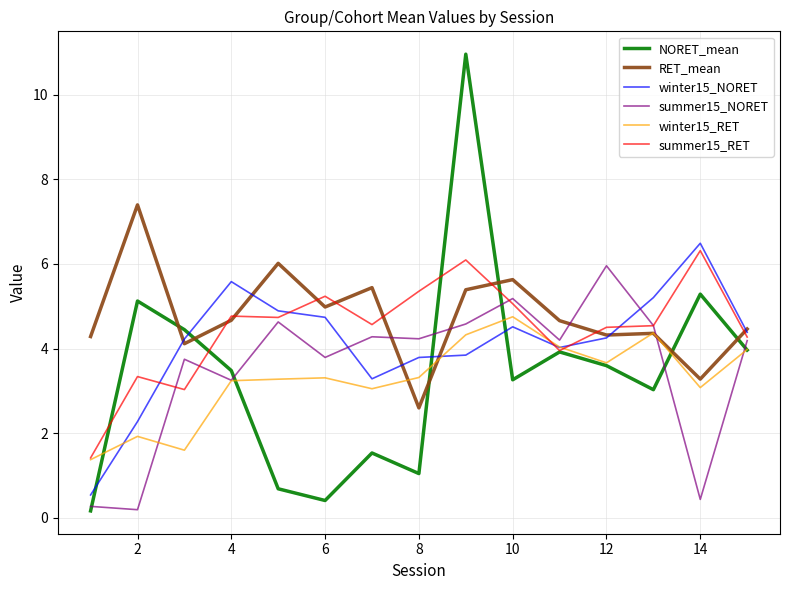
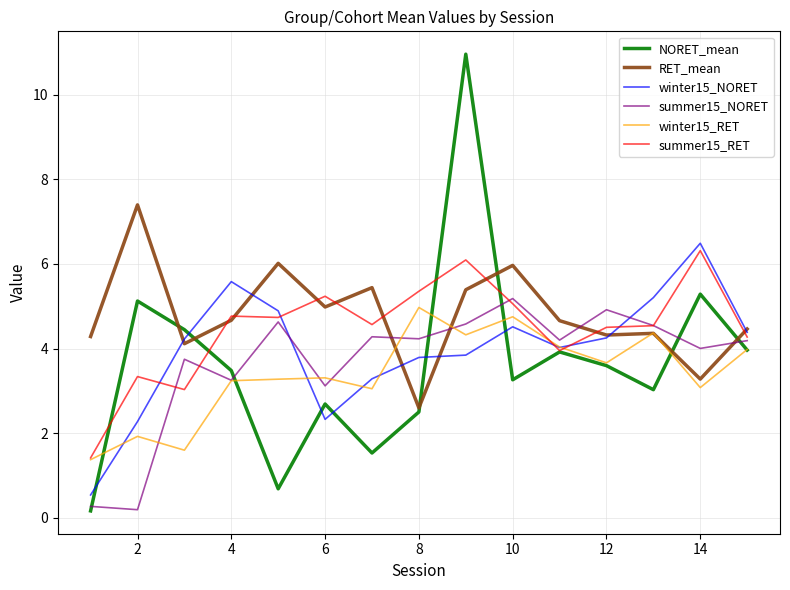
NORET_mean, 6: 0.4 -> 2.7
winter15_NORET, 6: 4.7 -> 2.3
summer15_NORET, 6: 3.8 -> 3.1
NORET_mean, 8: 1.0 -> 2.5
winter15_RET, 8: 3.3 -> 5.0
RET_mean, 10: 5.6 -> 6.0
summer15_NORET, 12: 6.0 -> 4.9
summer15_NORET, 14: 0.4 -> 4.0
